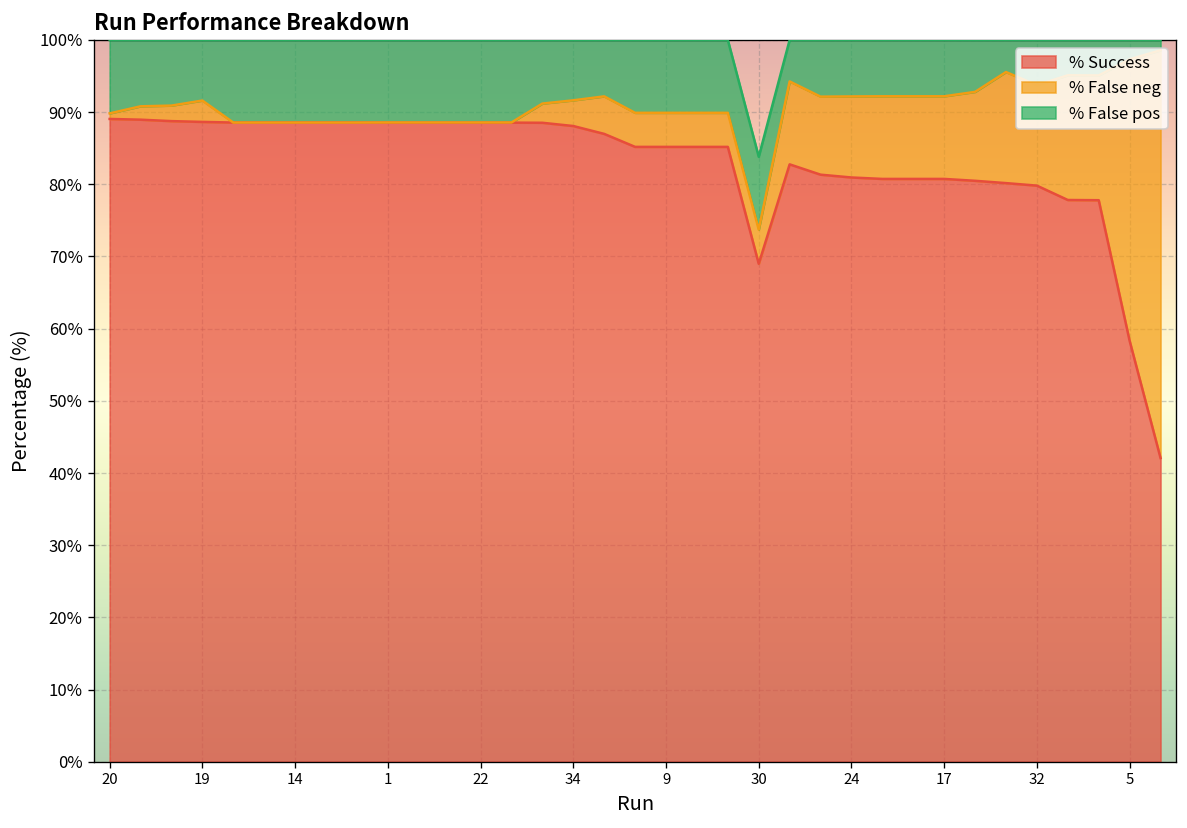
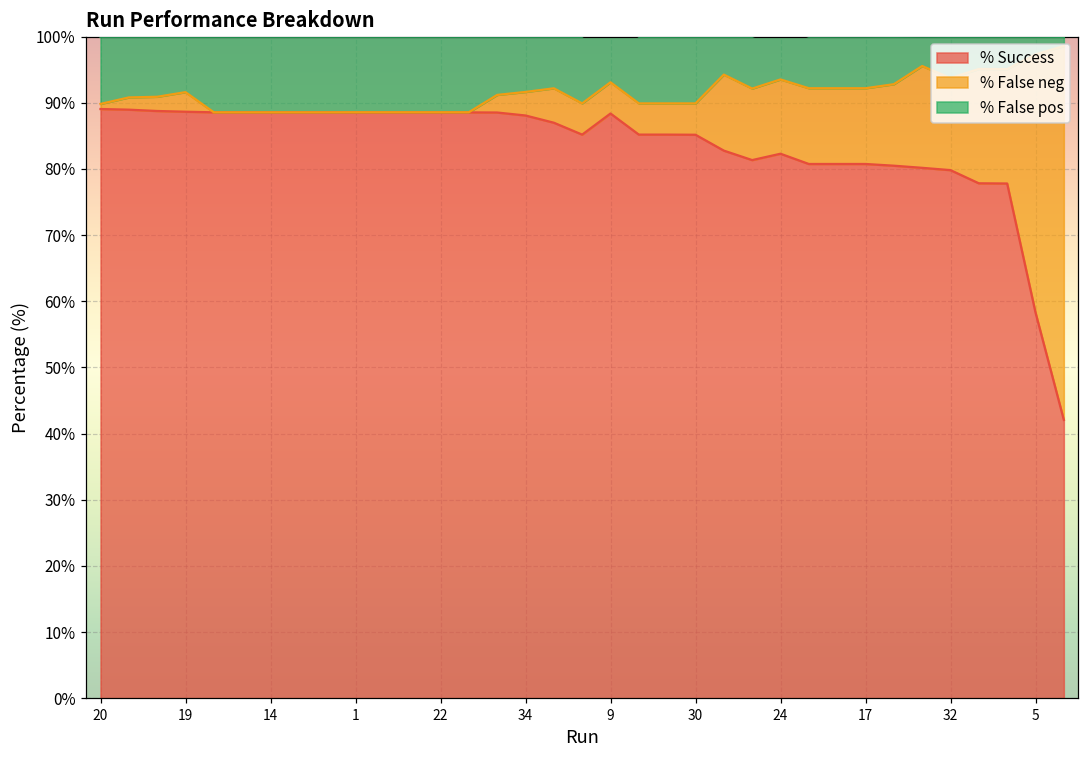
% Success, 9: 85% -> 88%
% Success, 30: 69% -> 85%
% Success, 24: 81% -> 82%
